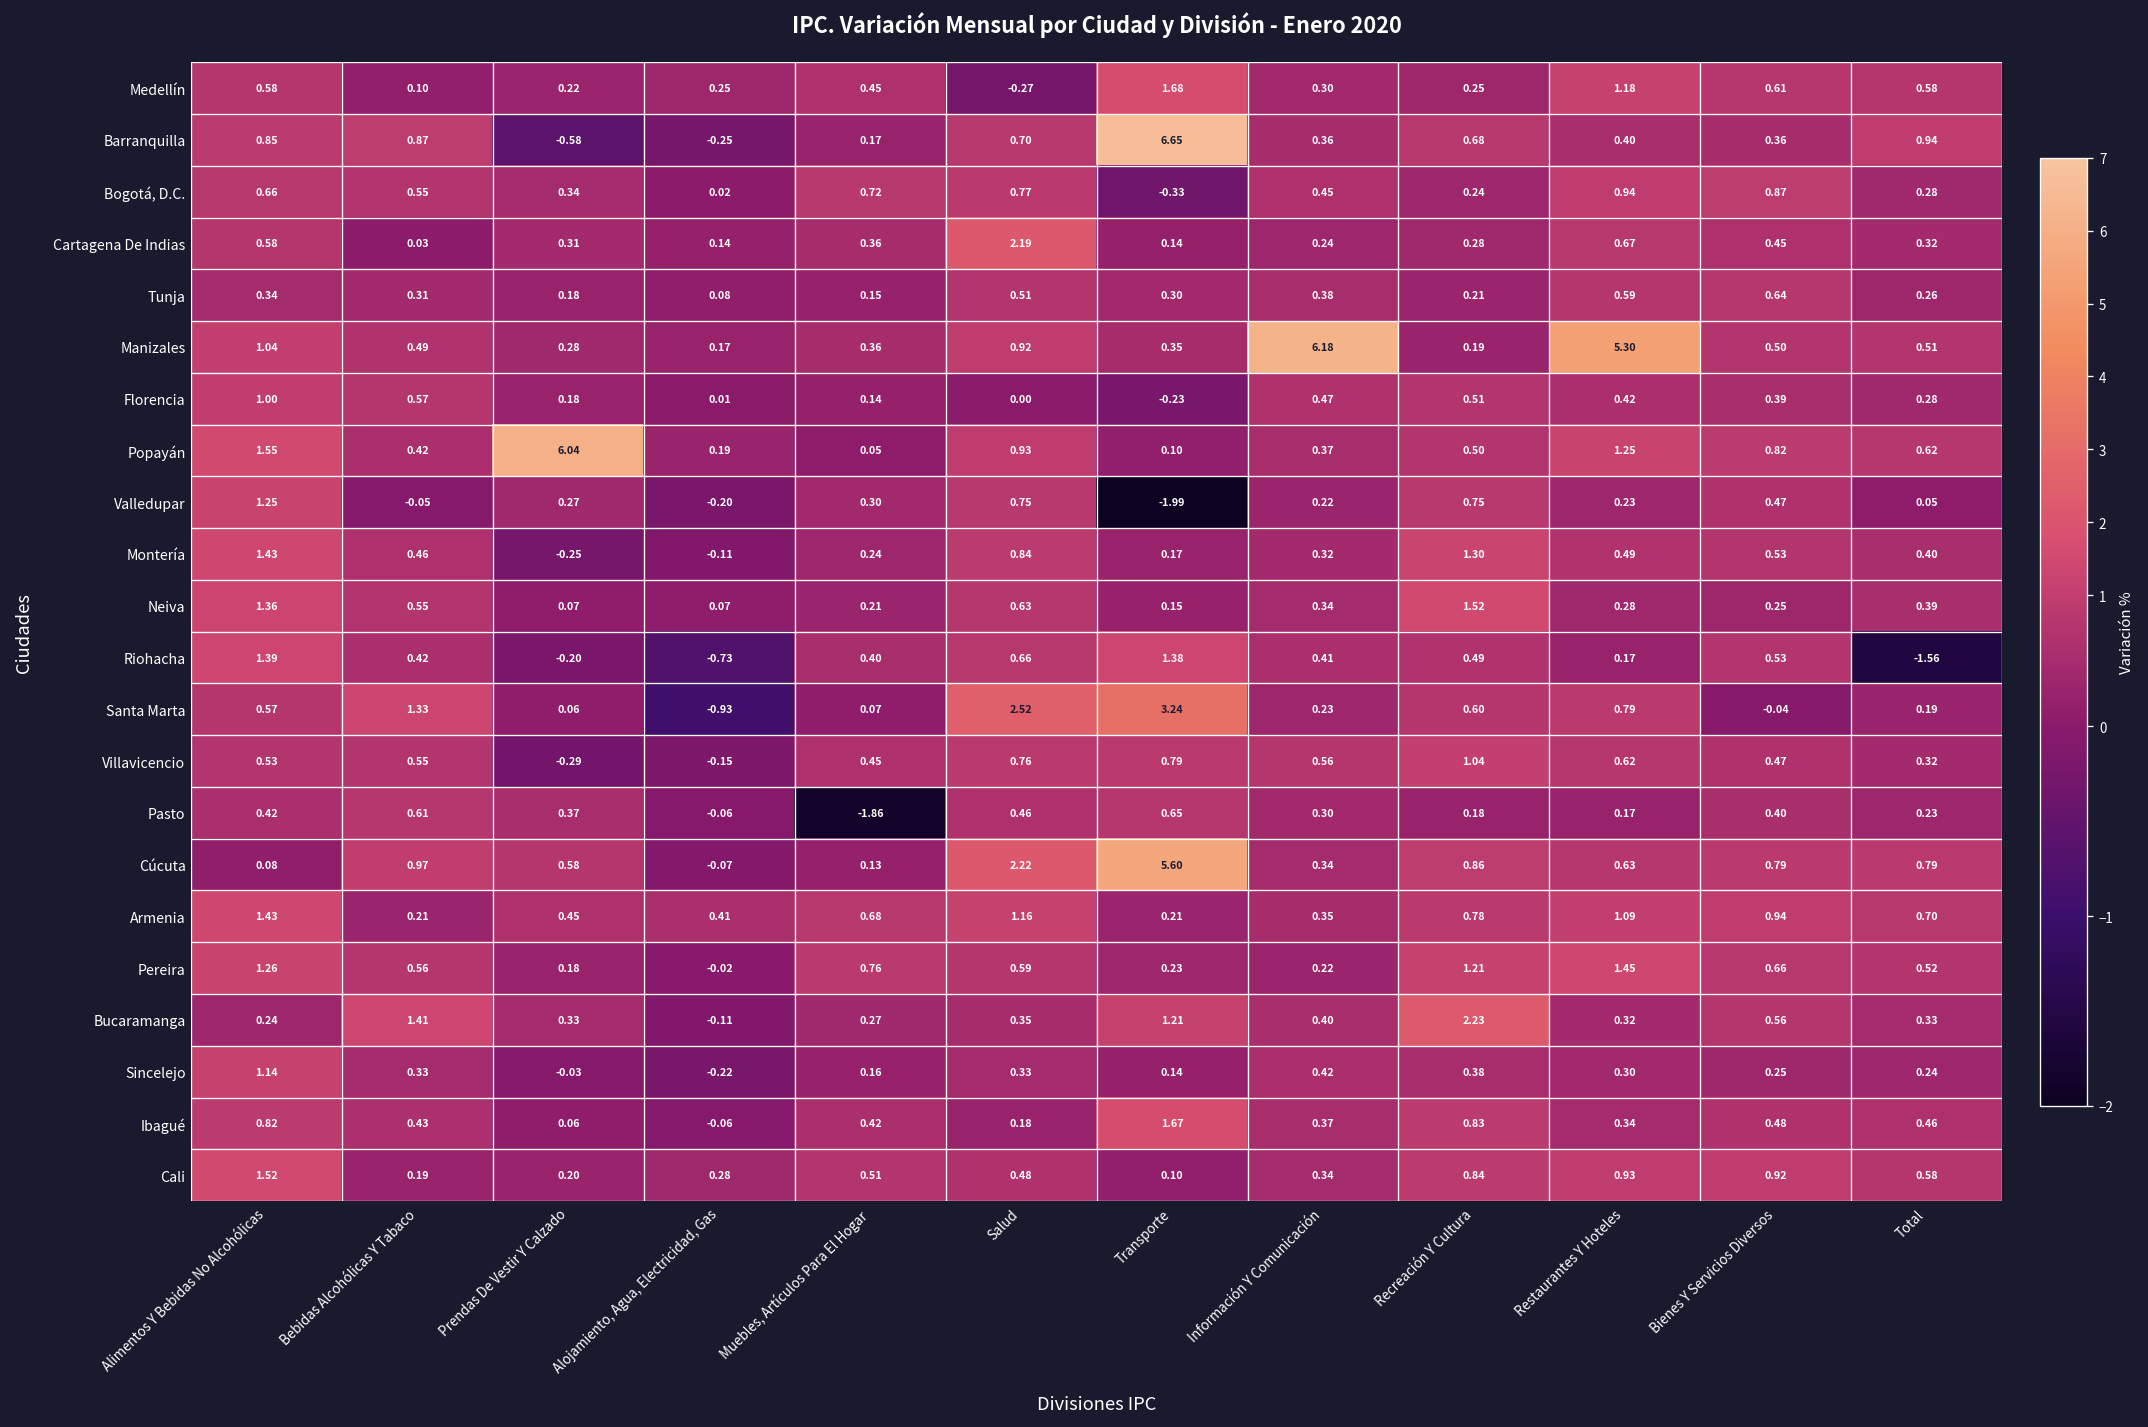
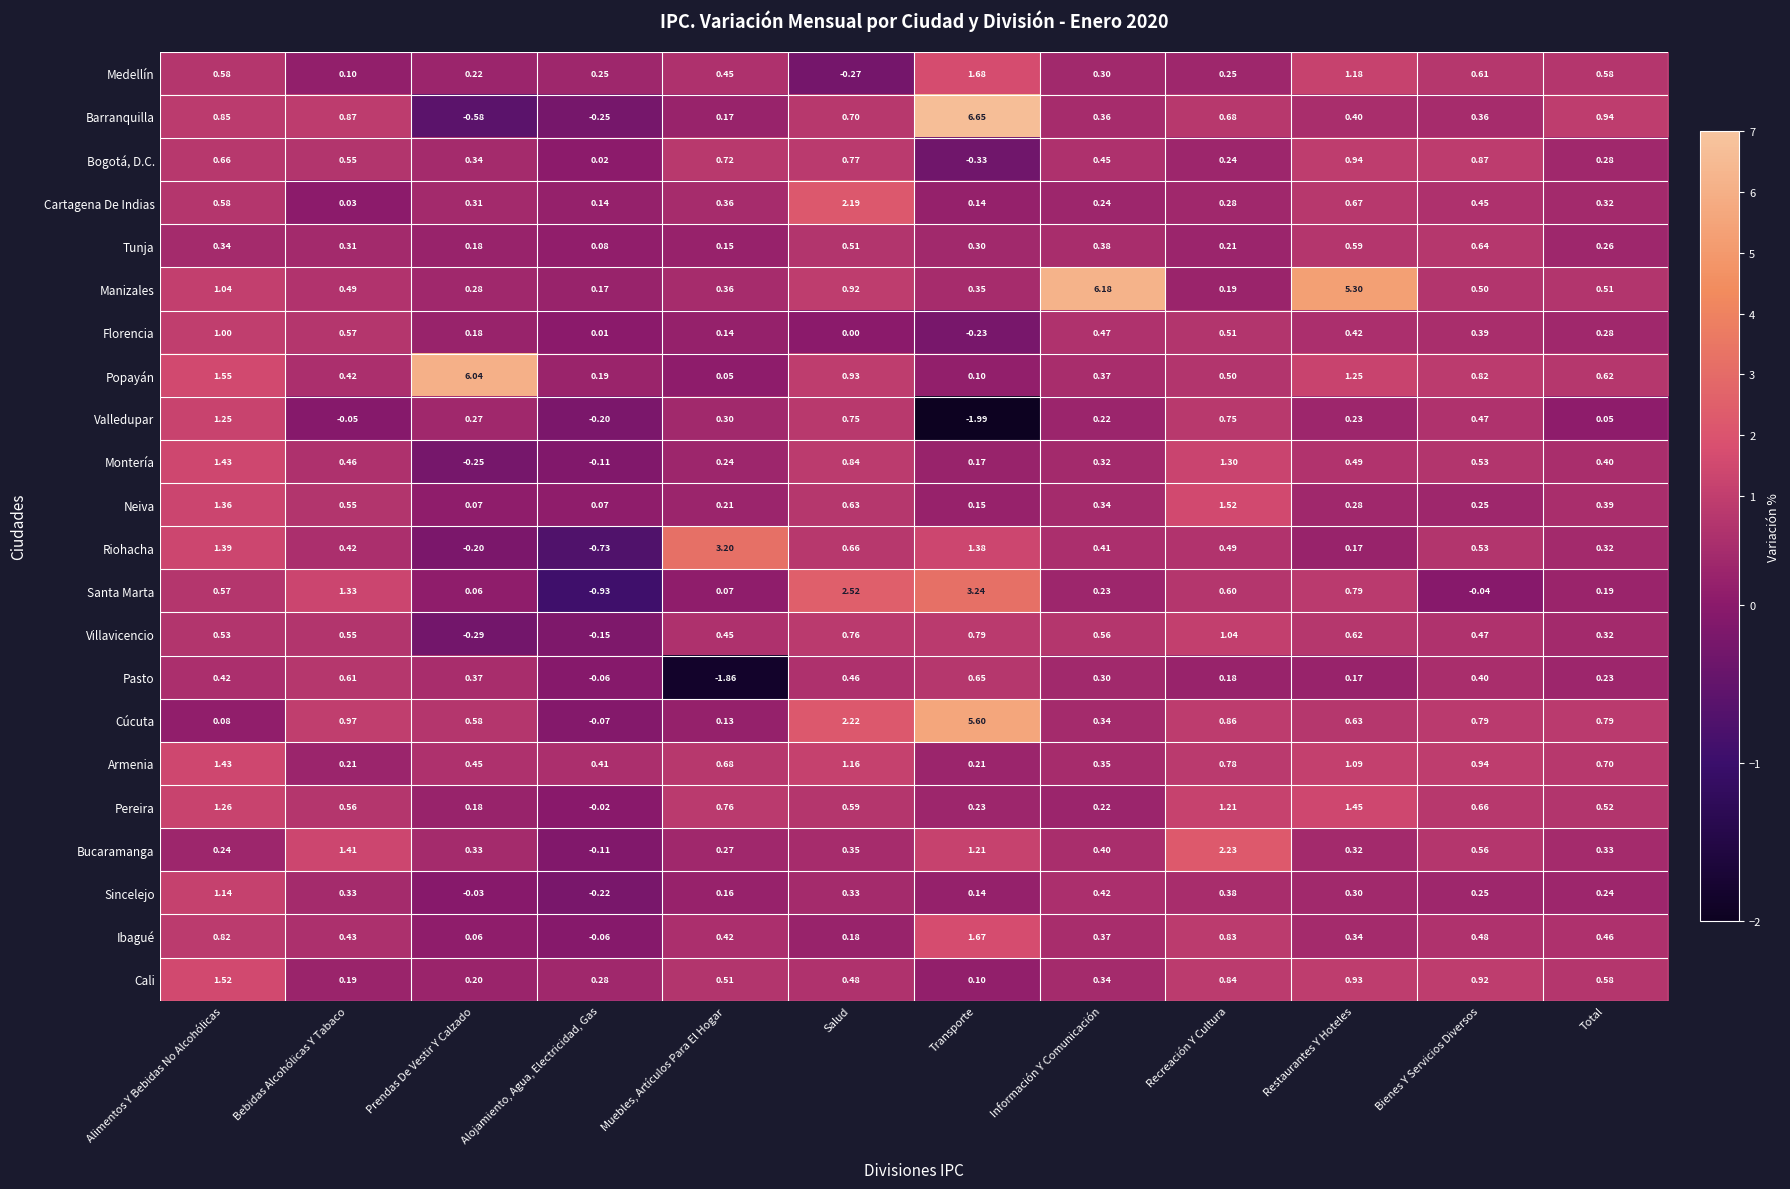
Riohacha, Muebles, Artículos Para El Hogar: 0.40 -> 3.20
Riohacha, Total: -1.56 -> 0.32
